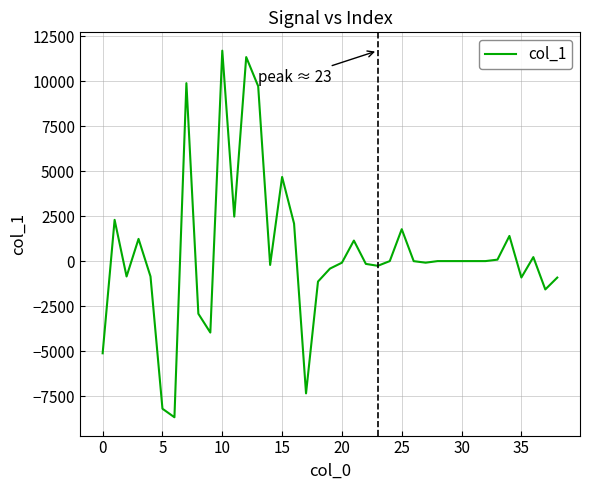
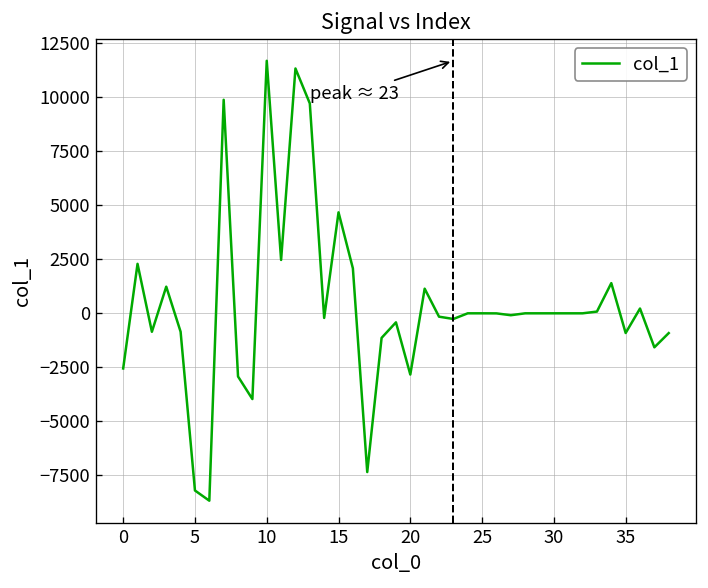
0: -5100 -> -2600
20: -100 -> -2800
25: 1800 -> 0
